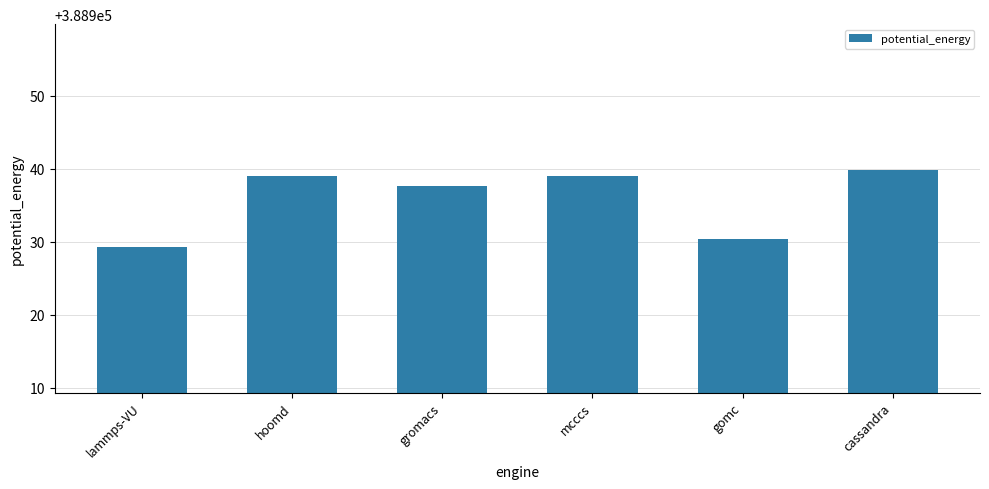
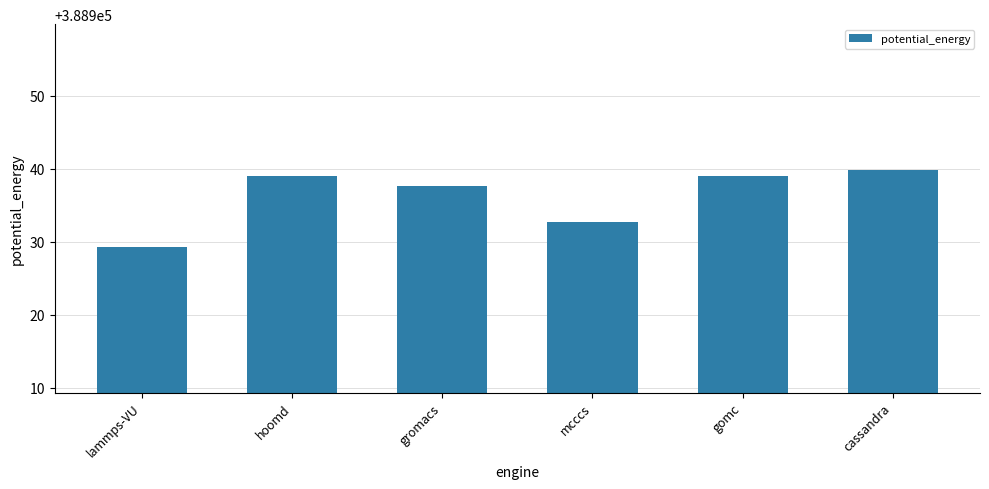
mcccs: 388939 -> 388933
gomc: 388930 -> 388939
